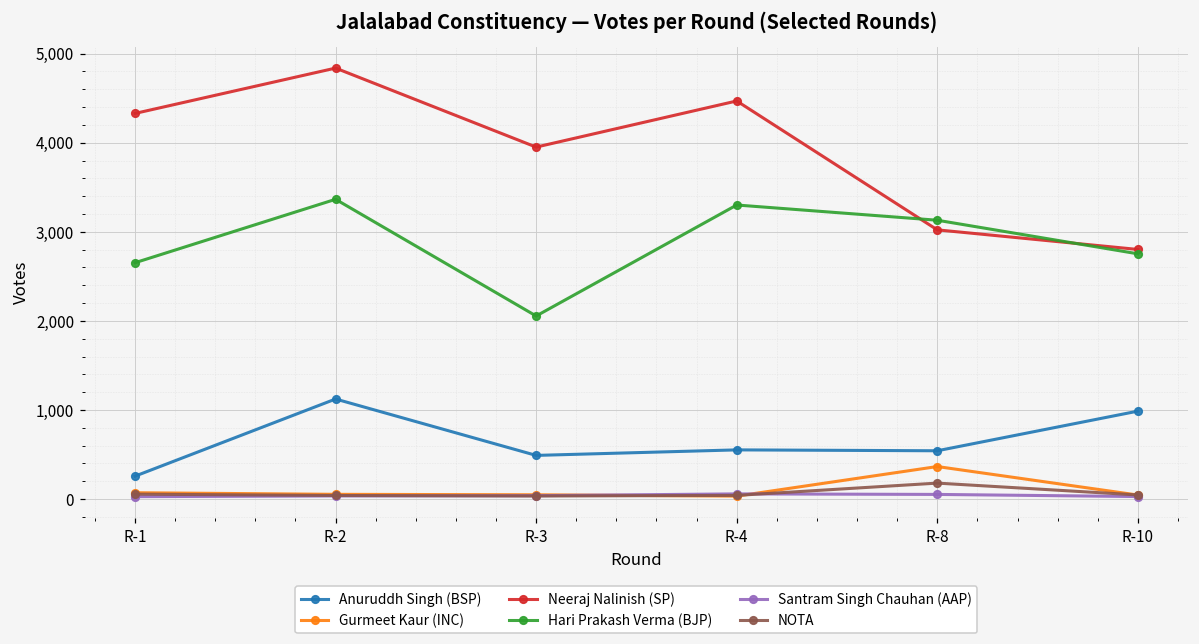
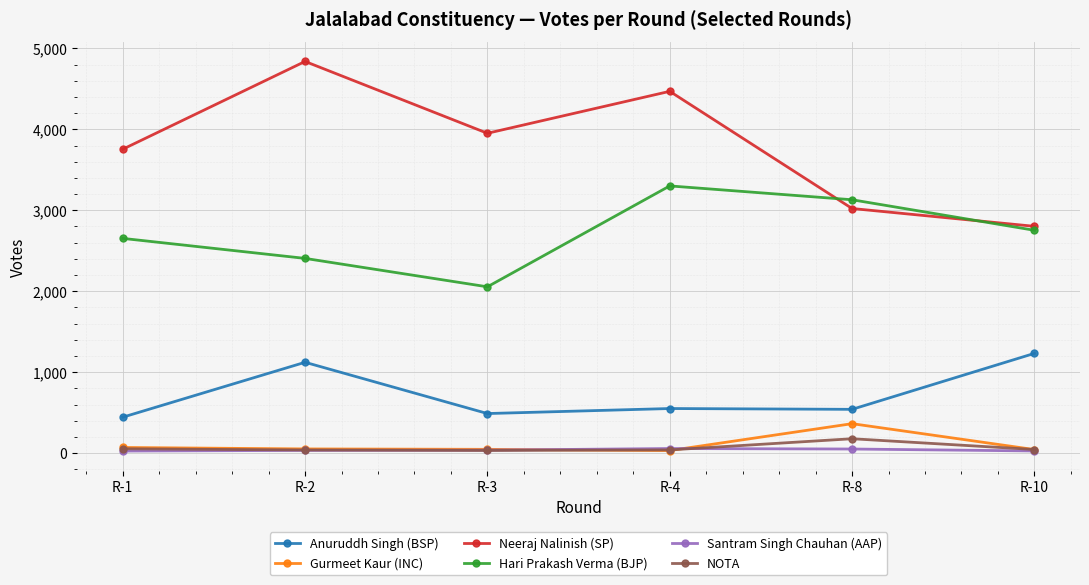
Anuruddh Singh (BSP), R-1: 300 -> 400
Neeraj Nalinish (SP), R-1: 4,300 -> 3,800
Hari Prakash Verma (BJP), R-2: 3,400 -> 2,400
Anuruddh Singh (BSP), R-10: 1,000 -> 1,200
